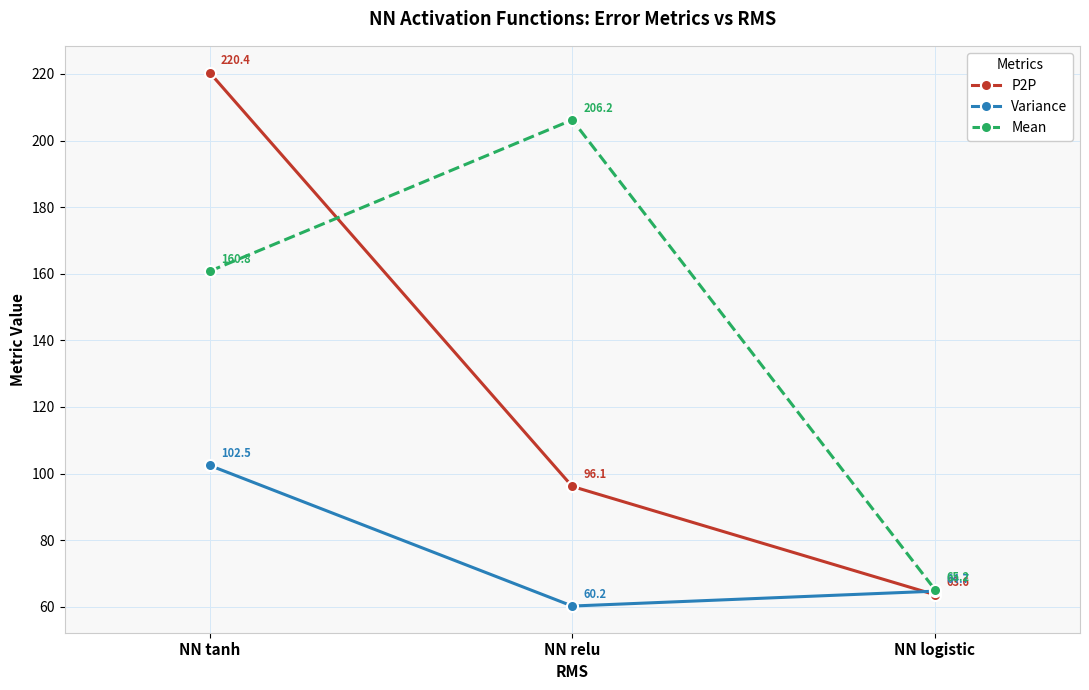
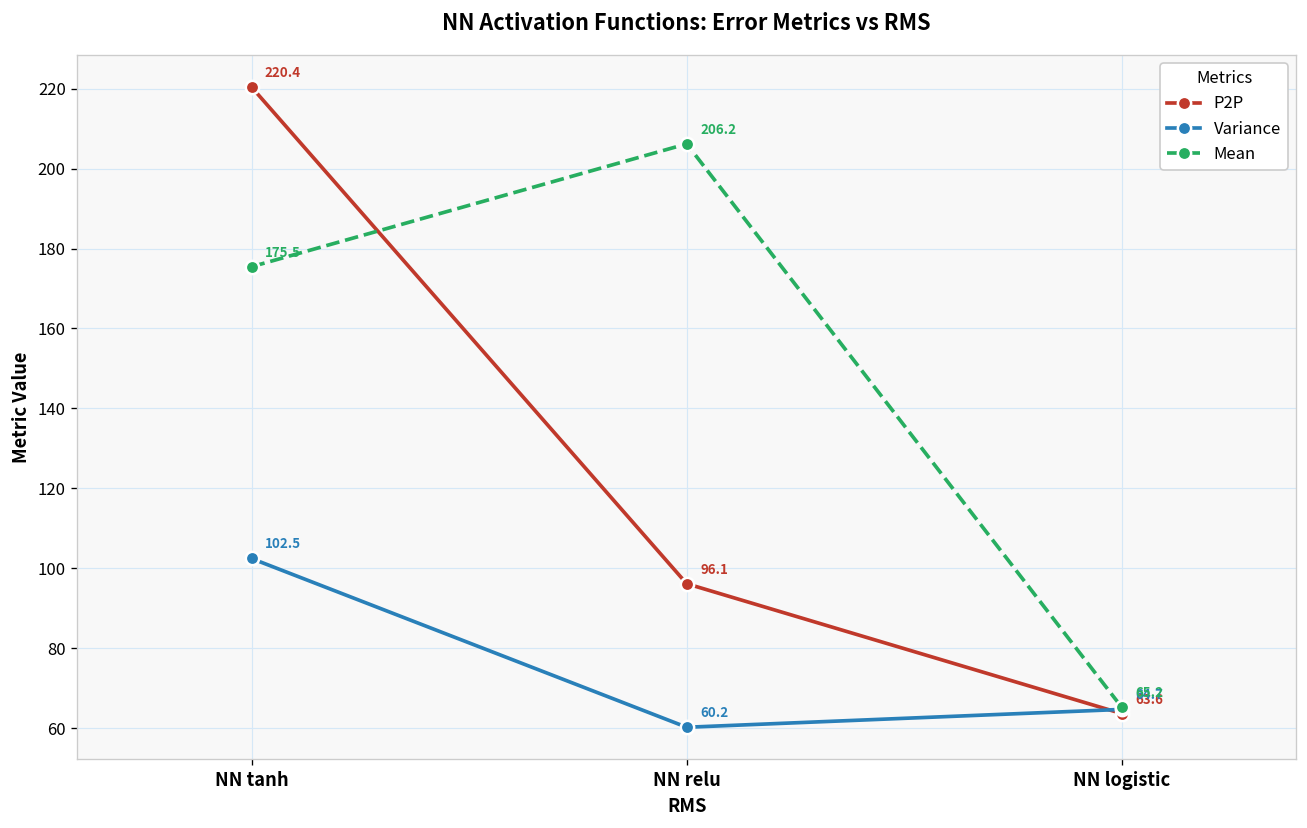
Mean, NN tanh: 160.8 -> 175.5
